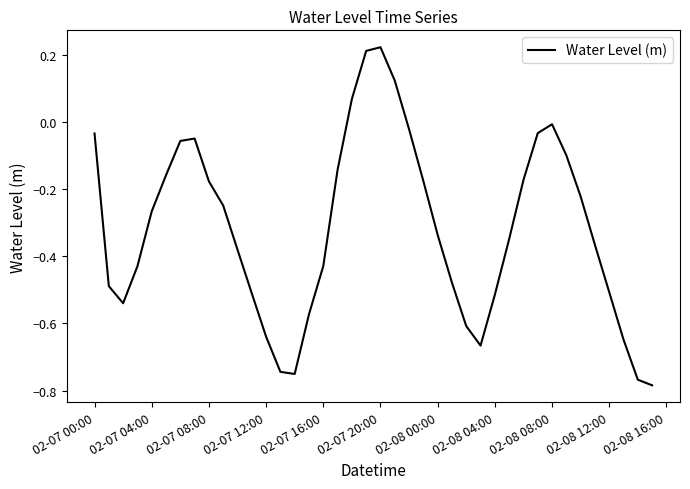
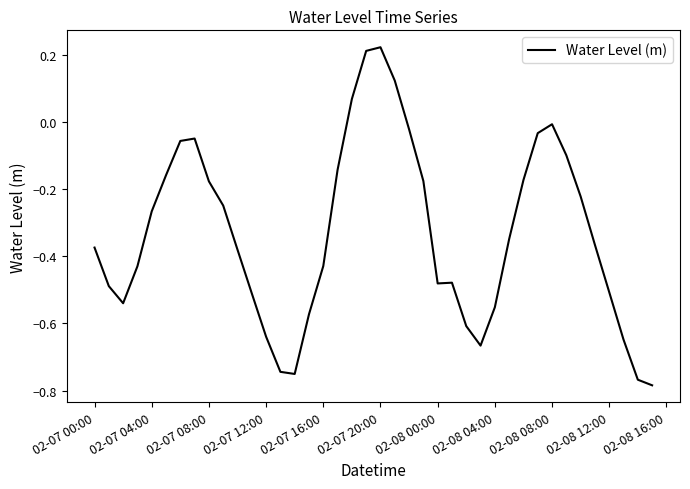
02-07 00:00: -0.03 -> -0.37
02-08 00:00: -0.34 -> -0.48
02-08 04:00: -0.51 -> -0.55
